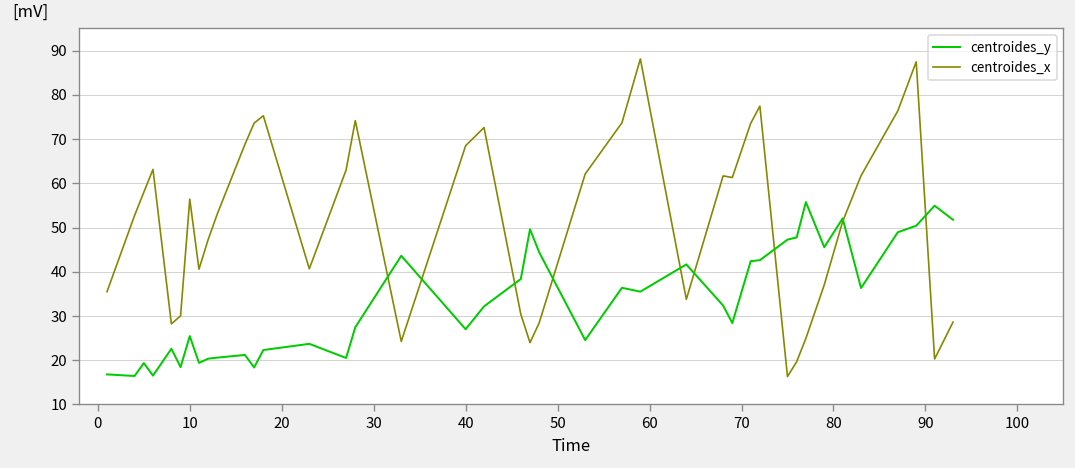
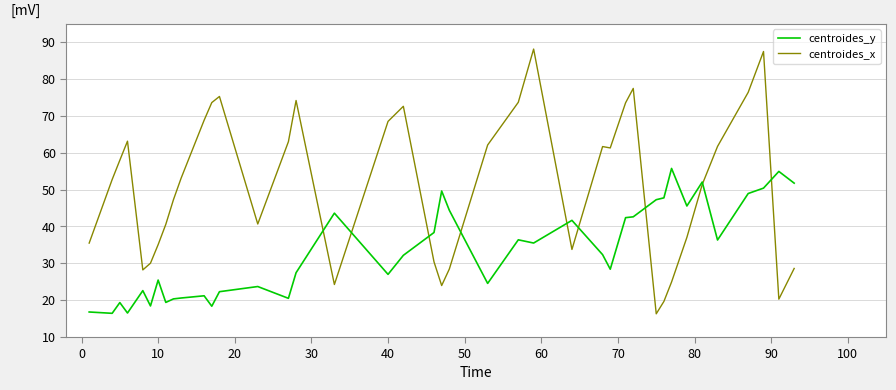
centroides_x, 10: 56 -> 35
